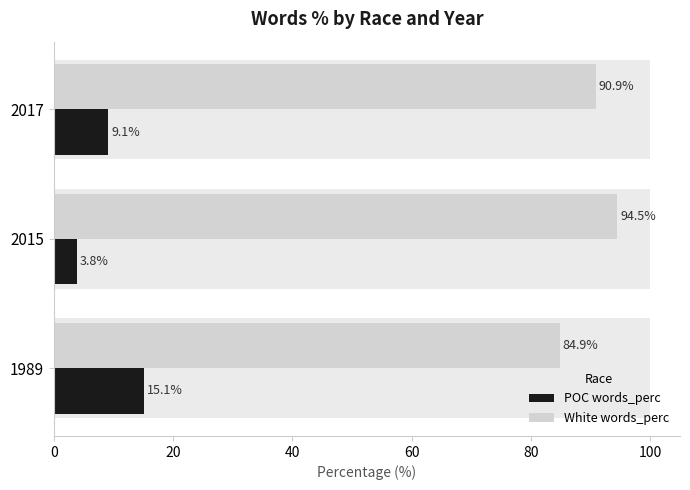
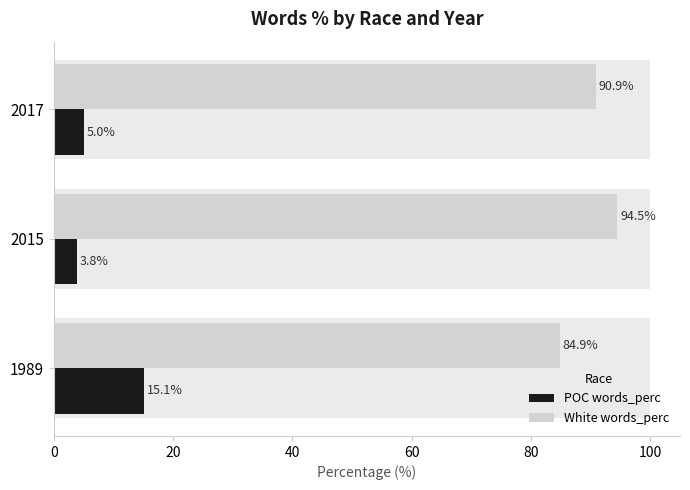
POC words_perc, 2017: 9.1% -> 5.0%
